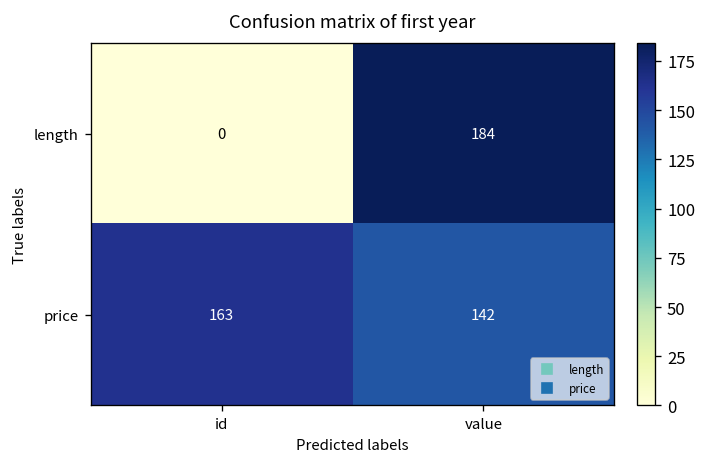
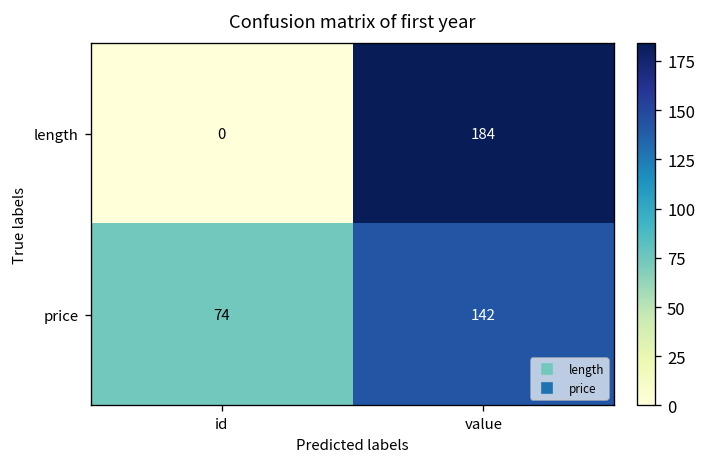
price, id: 163 -> 74
